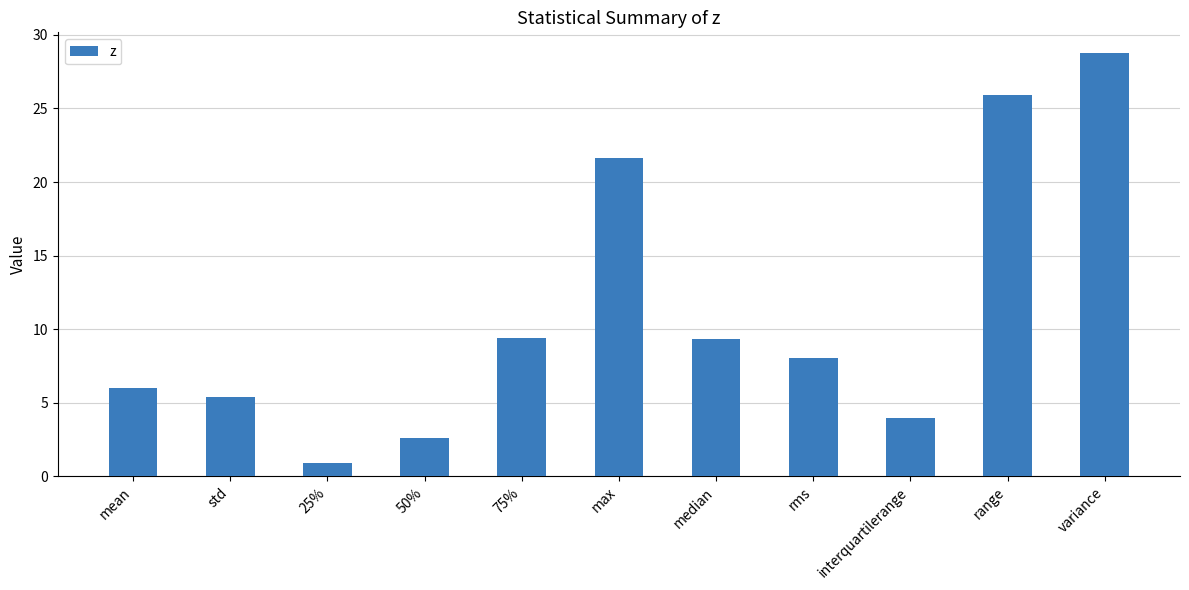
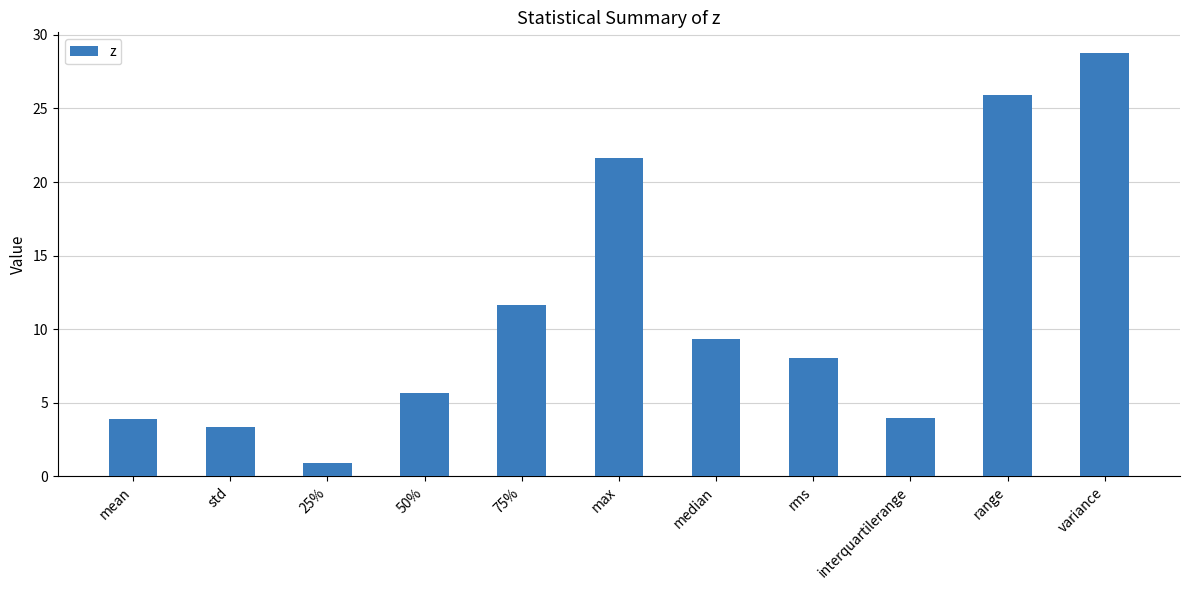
mean: 6.0 -> 3.9
std: 5.4 -> 3.3
50%: 2.6 -> 5.6
75%: 9.4 -> 11.6
